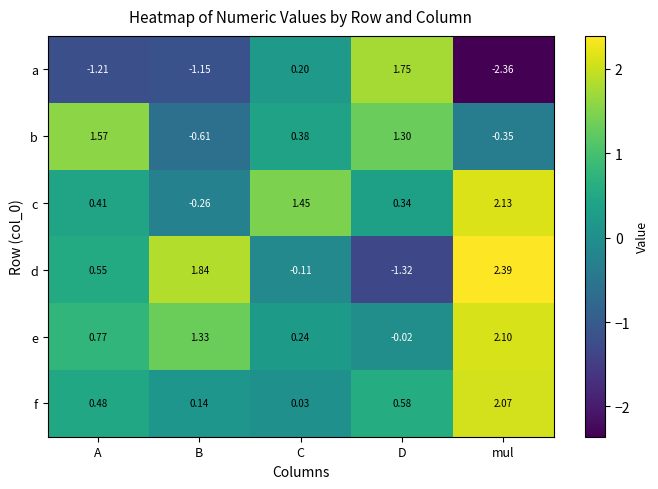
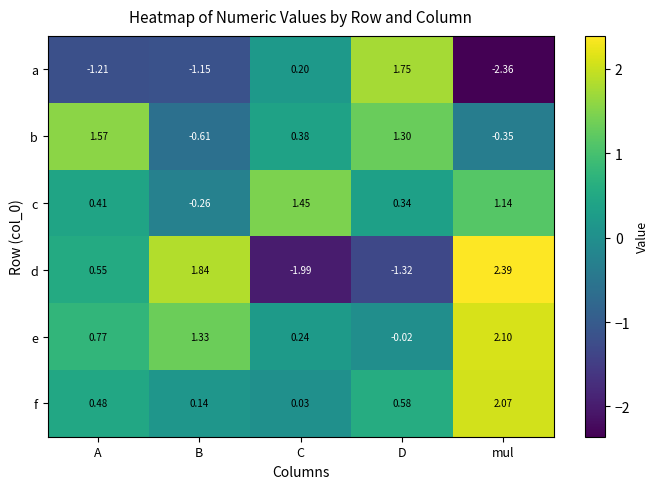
c, mul: 2.13 -> 1.14
d, C: -0.11 -> -1.99
